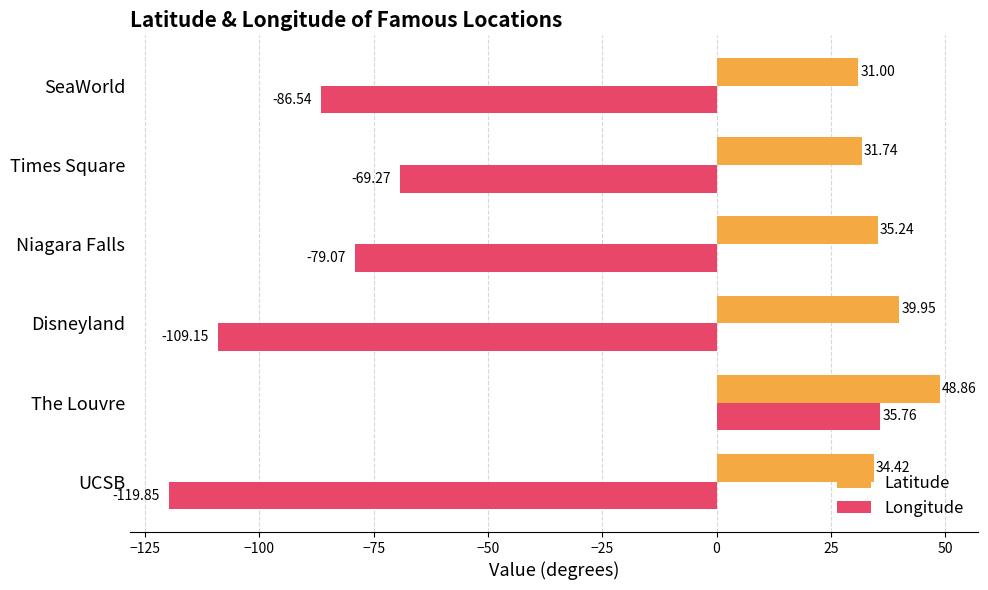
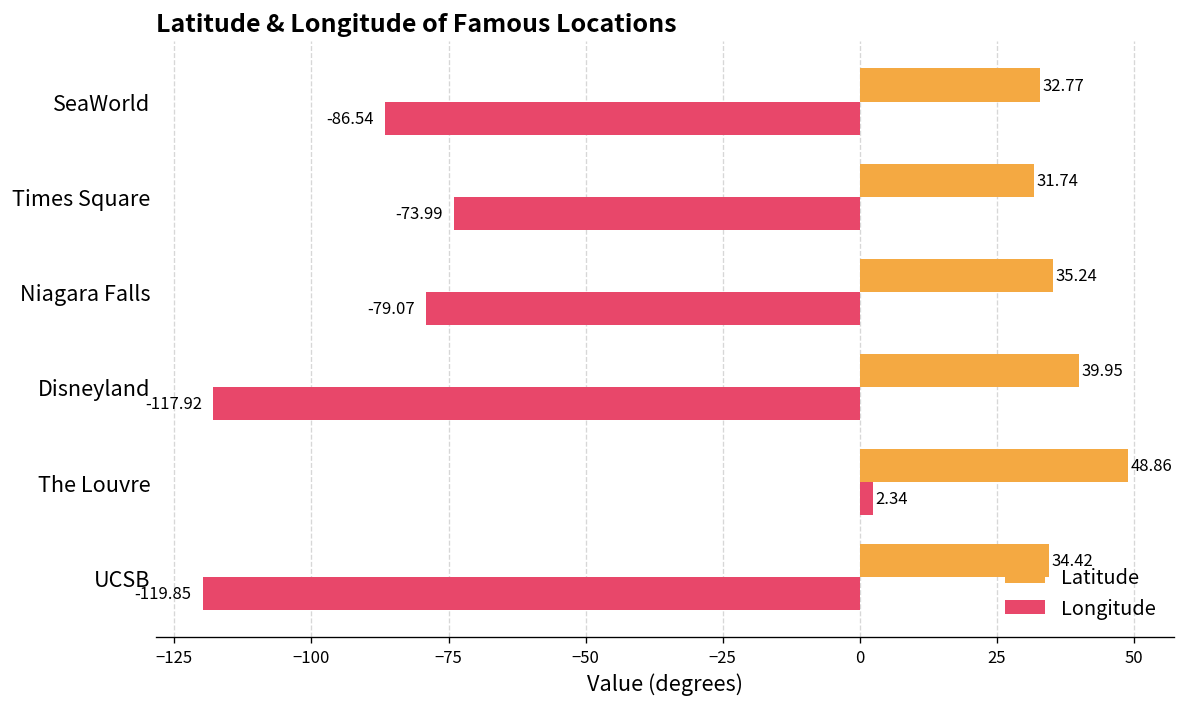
Latitude, SeaWorld: 31.00 -> 32.77
Longitude, Times Square: -69.27 -> -73.99
Longitude, Disneyland: -109.15 -> -117.92
Longitude, The Louvre: 35.76 -> 2.34
